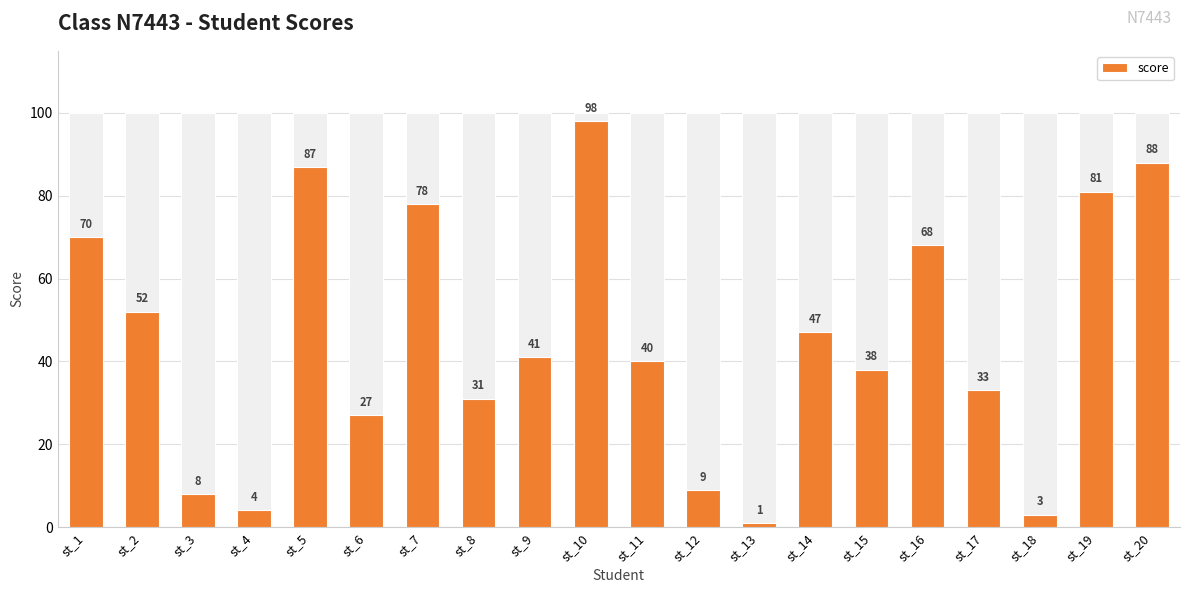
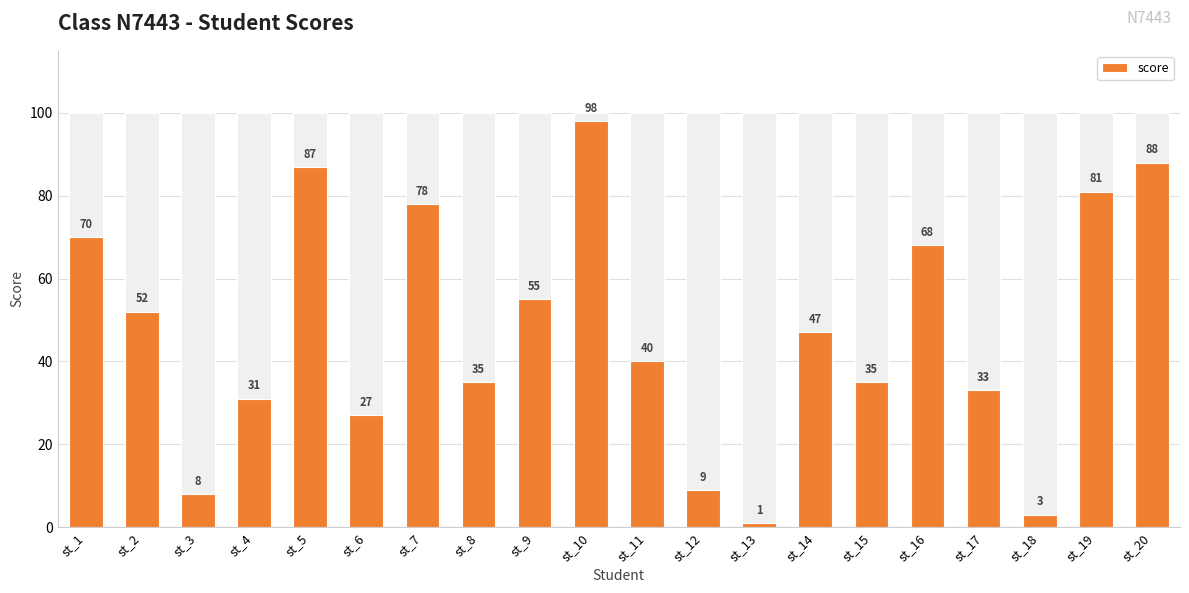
score, st_4: 4 -> 31
score, st_8: 31 -> 35
score, st_9: 41 -> 55
score, st_15: 38 -> 35
